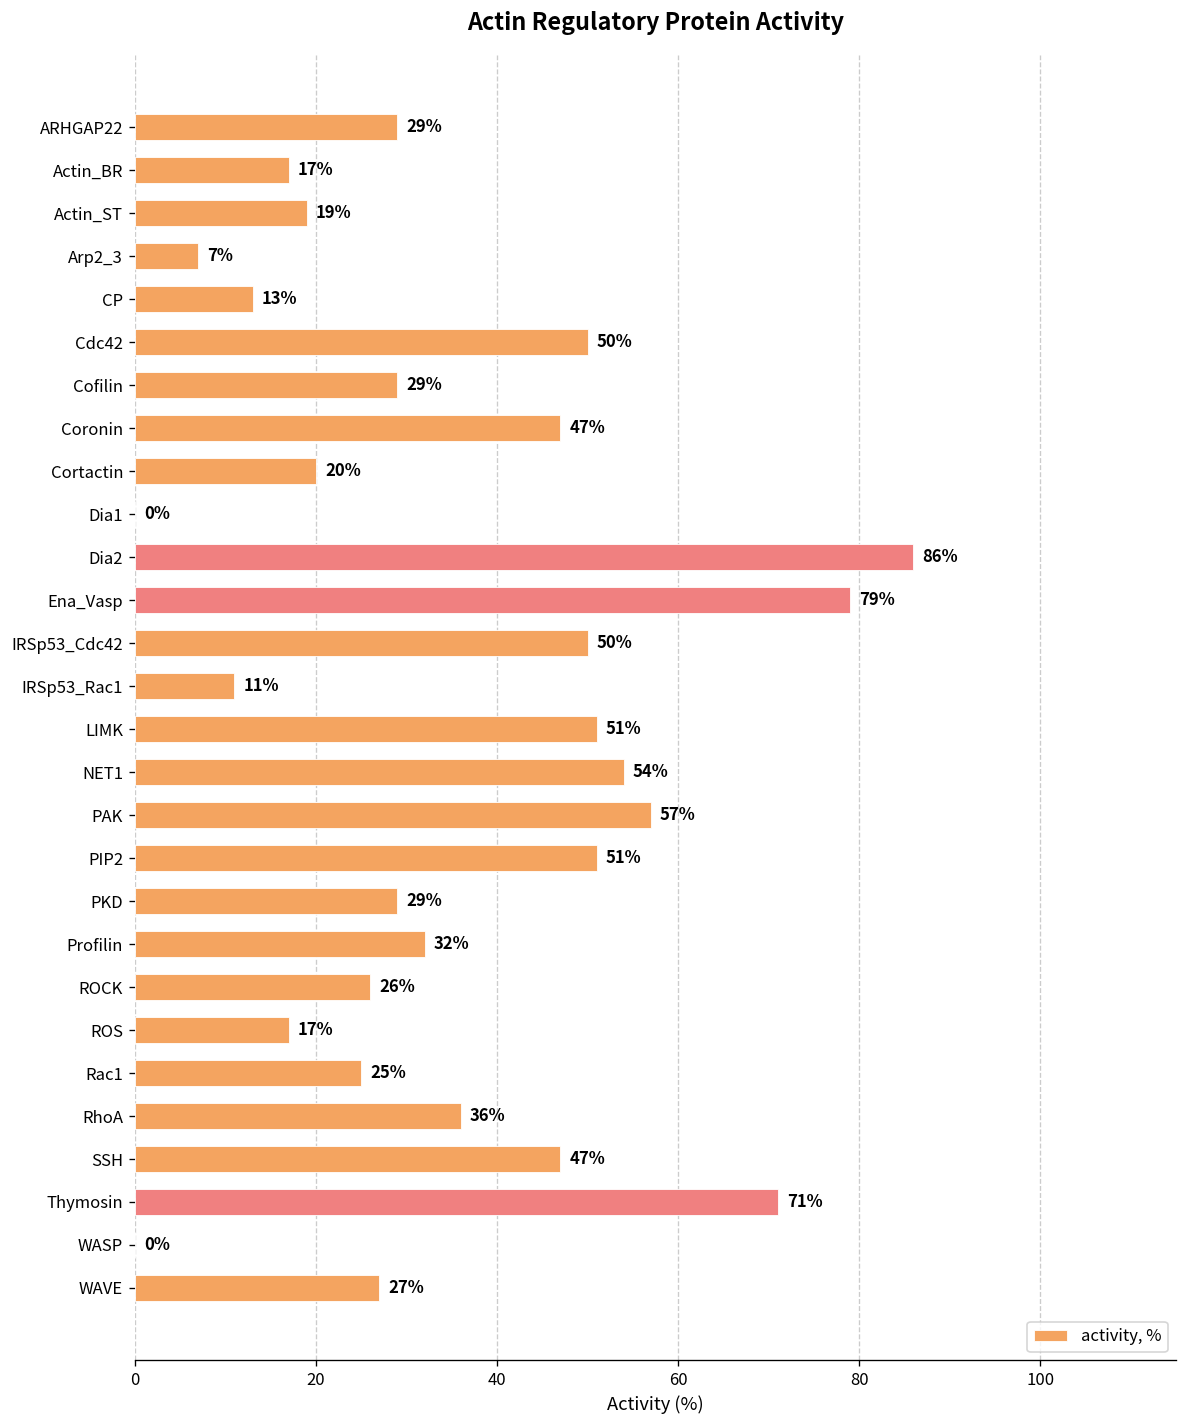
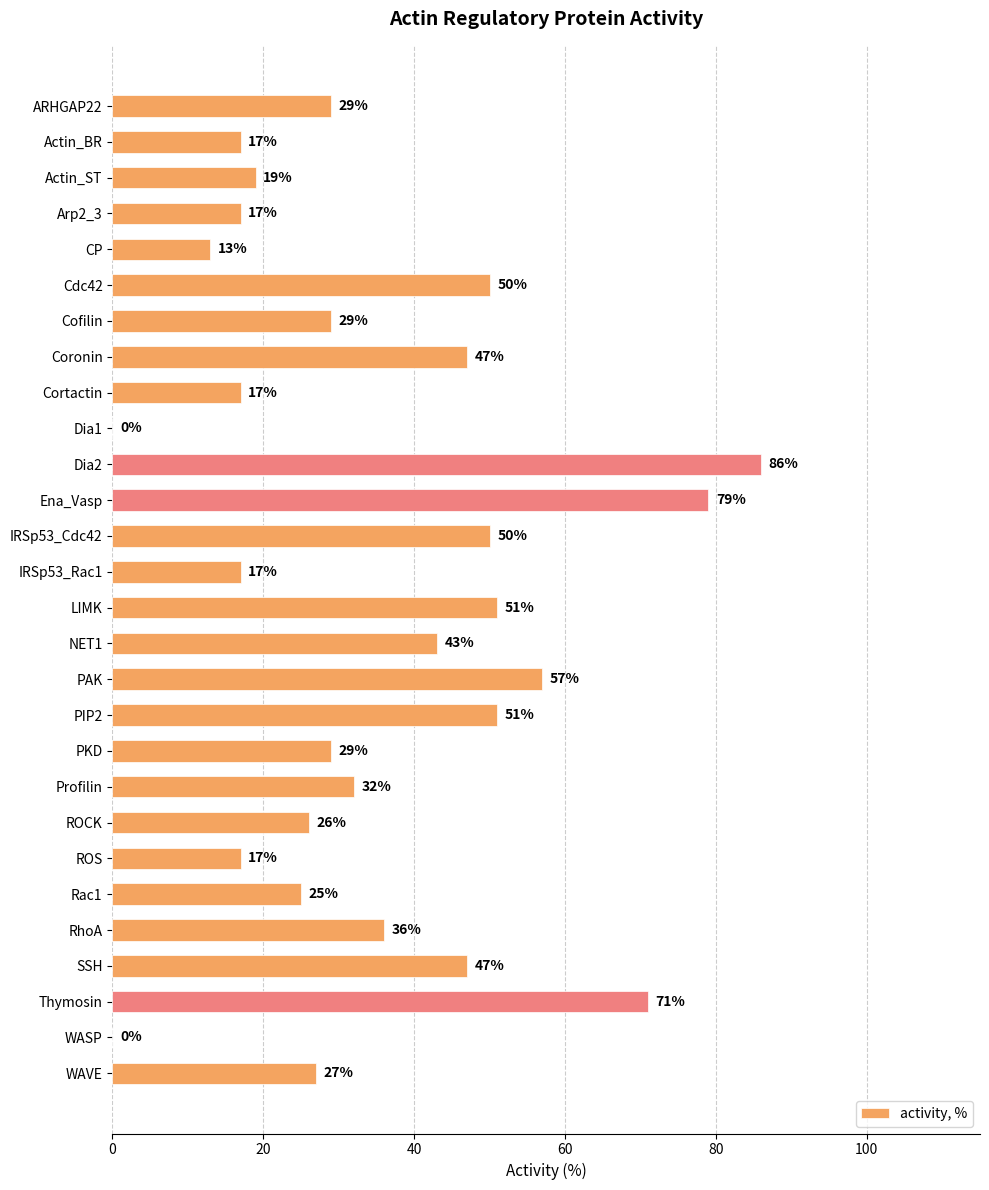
Arp2_3: 7% -> 17%
Cortactin: 20% -> 17%
IRSp53_Rac1: 11% -> 17%
NET1: 54% -> 43%
